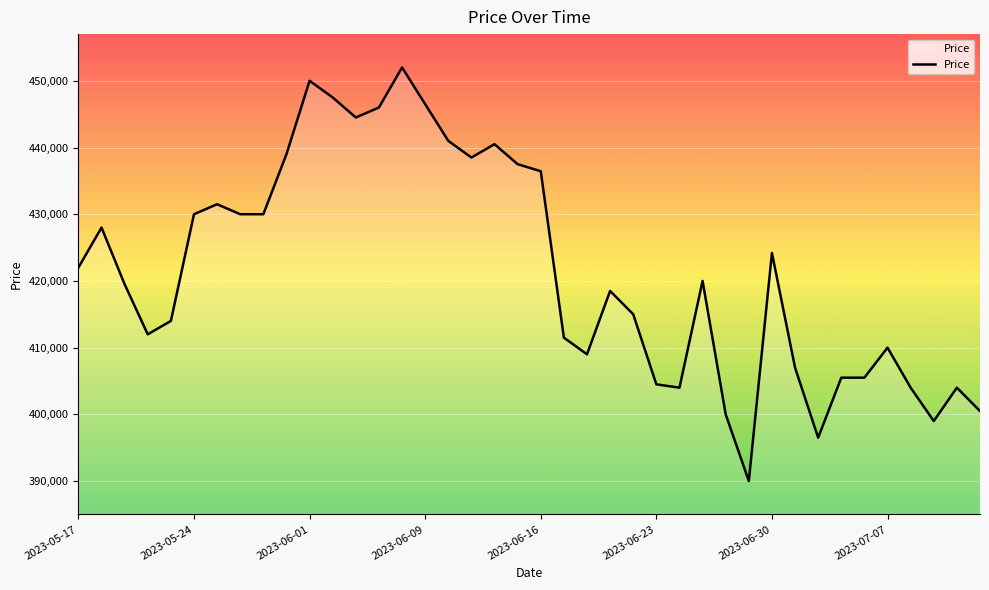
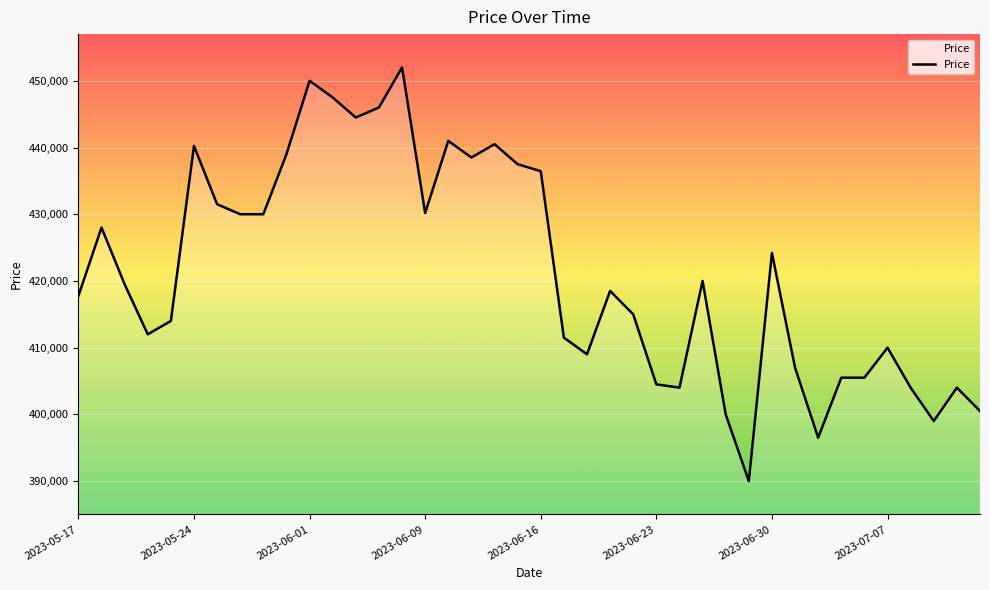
2023-05-17: 422,000 -> 418,000
2023-05-24: 430,000 -> 440,000
2023-06-09: 447,000 -> 430,000
